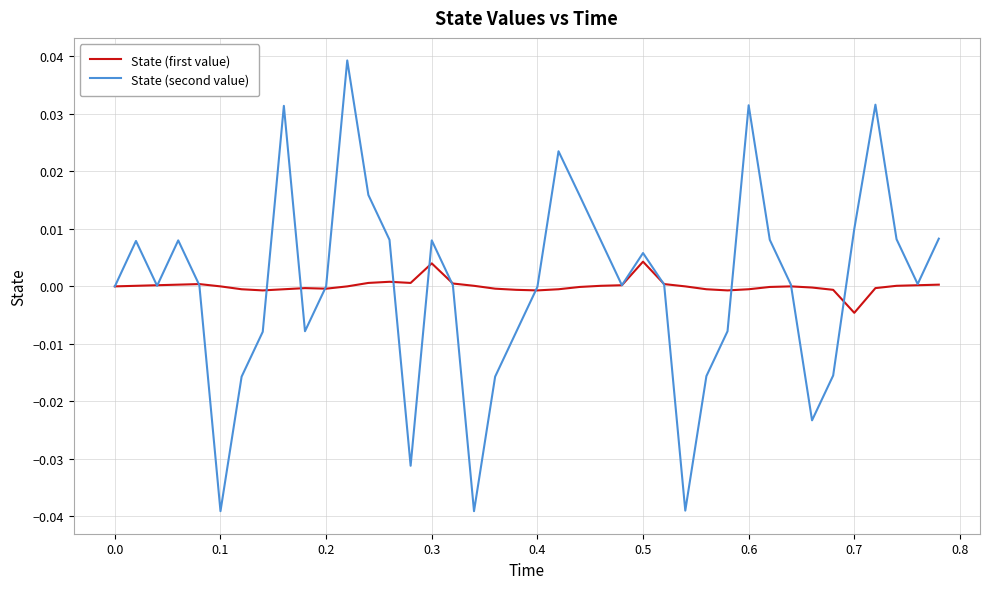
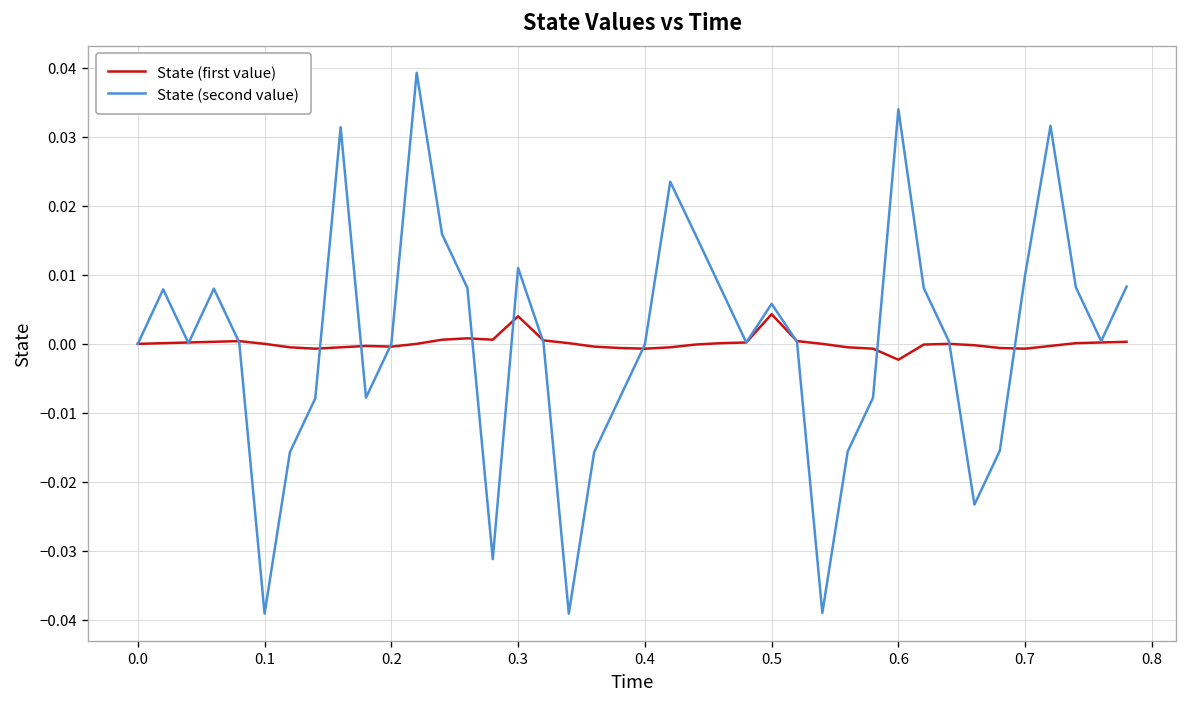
State (second value), 0.3: 0.008 -> 0.011
State (first value), 0.6: -0.001 -> -0.002
State (second value), 0.6: 0.032 -> 0.034
State (first value), 0.7: -0.005 -> -0.001
